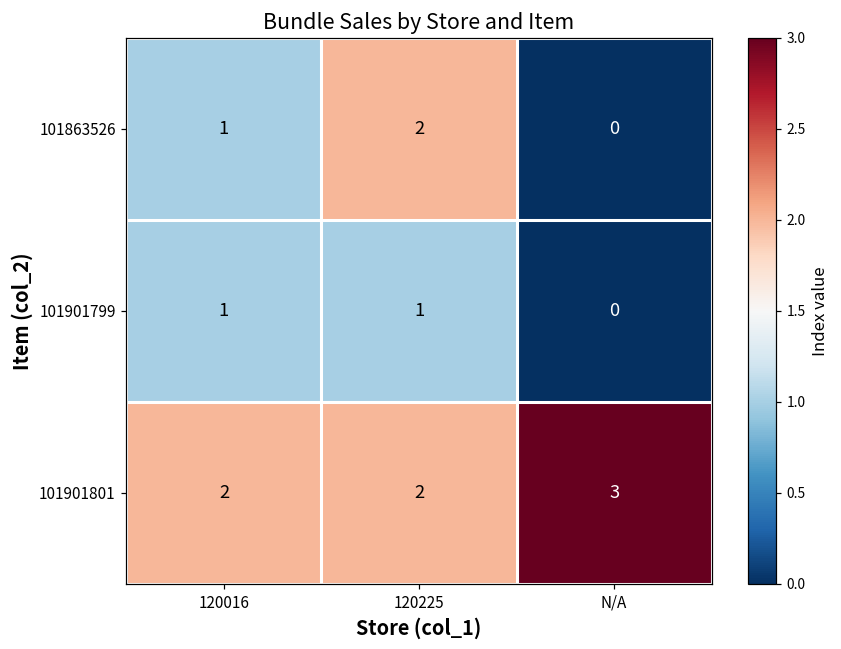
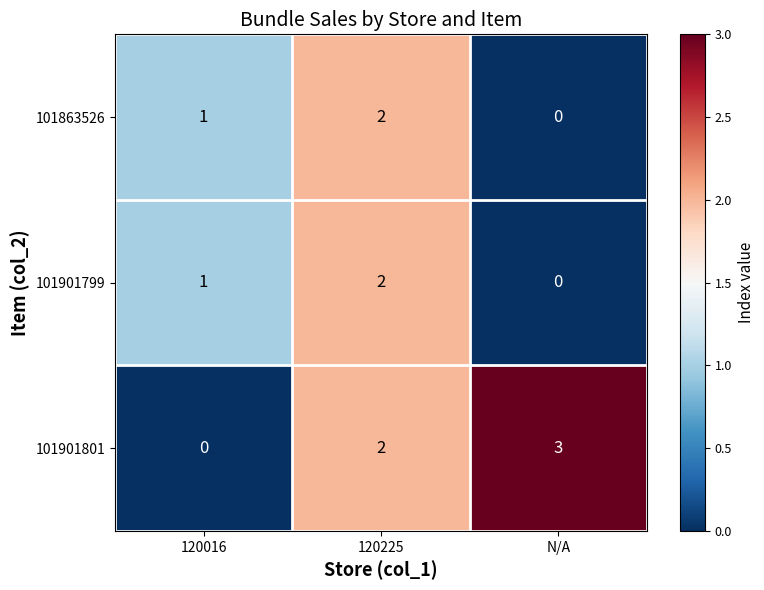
101901799, 120225: 1 -> 2
101901801, 120016: 2 -> 0
